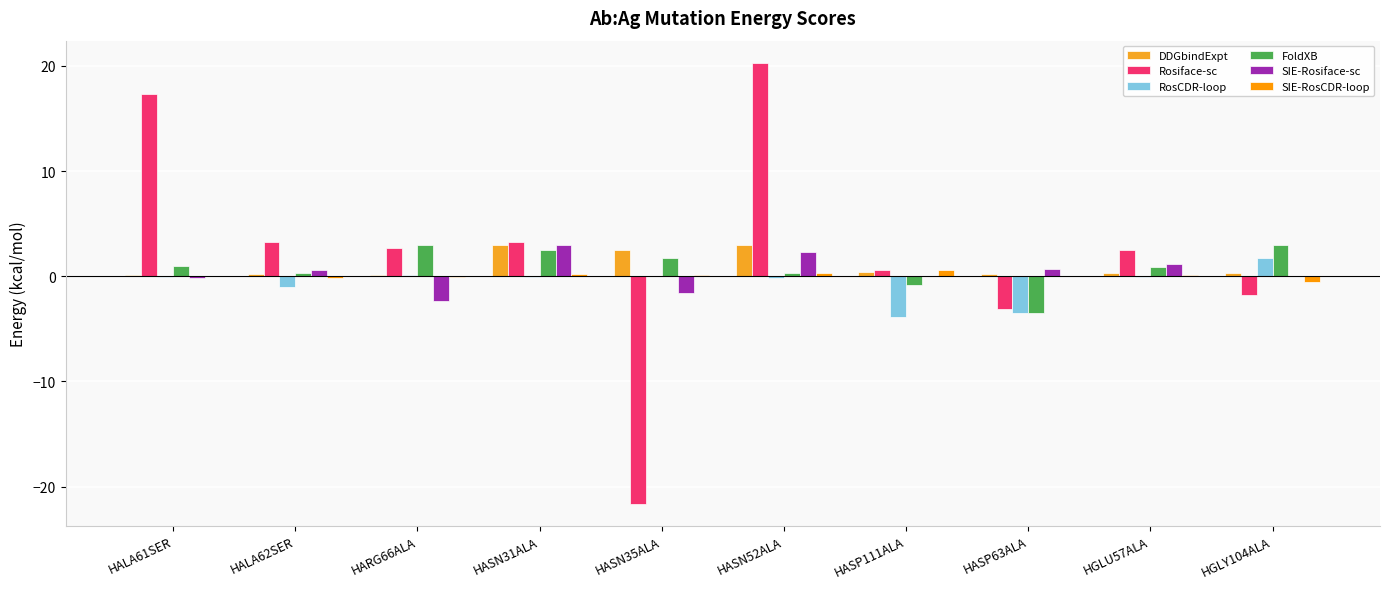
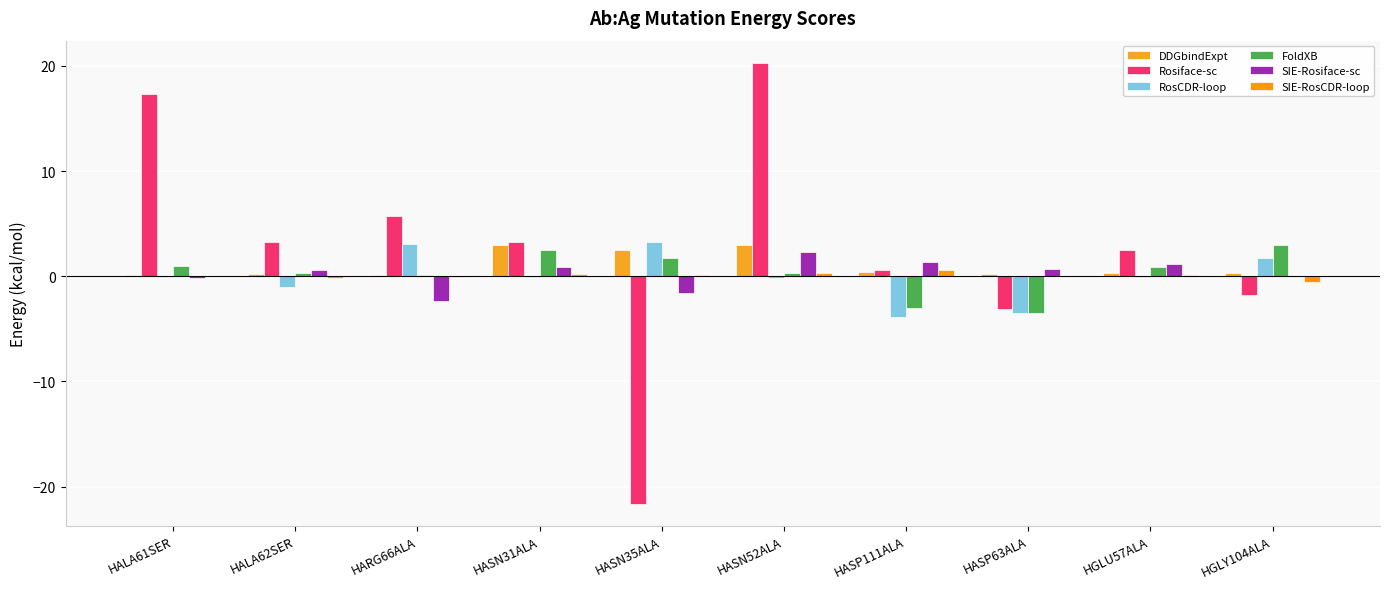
Rosiface-sc, HARG66ALA: 2.7 -> 5.7
RosCDR-loop, HARG66ALA: 0.1 -> 3.1
FoldXB, HARG66ALA: 3.0 -> 0.1
SIE-Rosiface-sc, HASN31ALA: 3.0 -> 0.9
RosCDR-loop, HASN35ALA: 0.1 -> 3.3
FoldXB, HASP111ALA: -0.9 -> -3.0
SIE-Rosiface-sc, HASP111ALA: 0.1 -> 1.4
